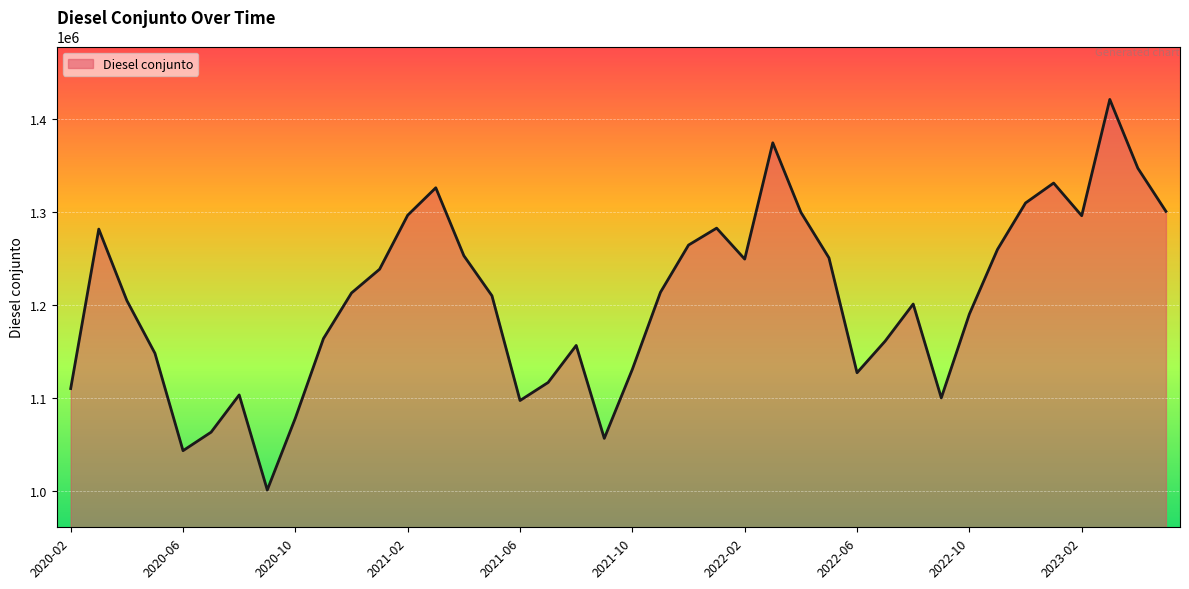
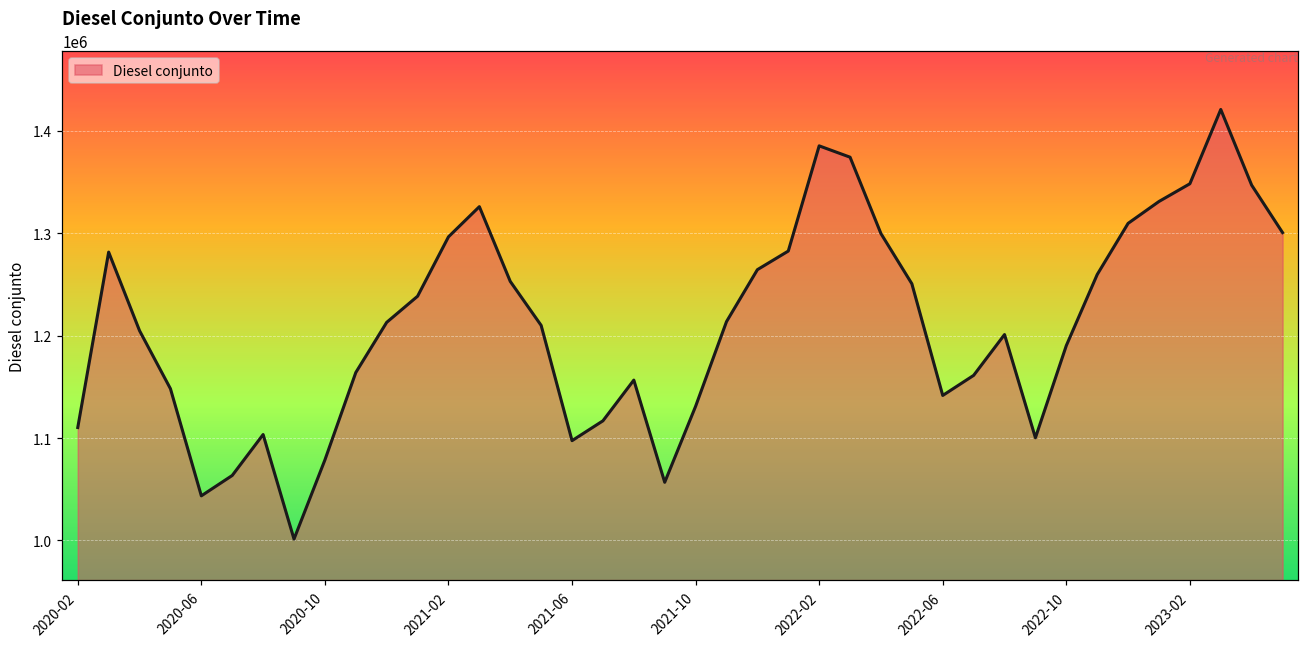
2022-02: 1250000 -> 1390000
2022-06: 1130000 -> 1140000
2023-02: 1300000 -> 1350000
